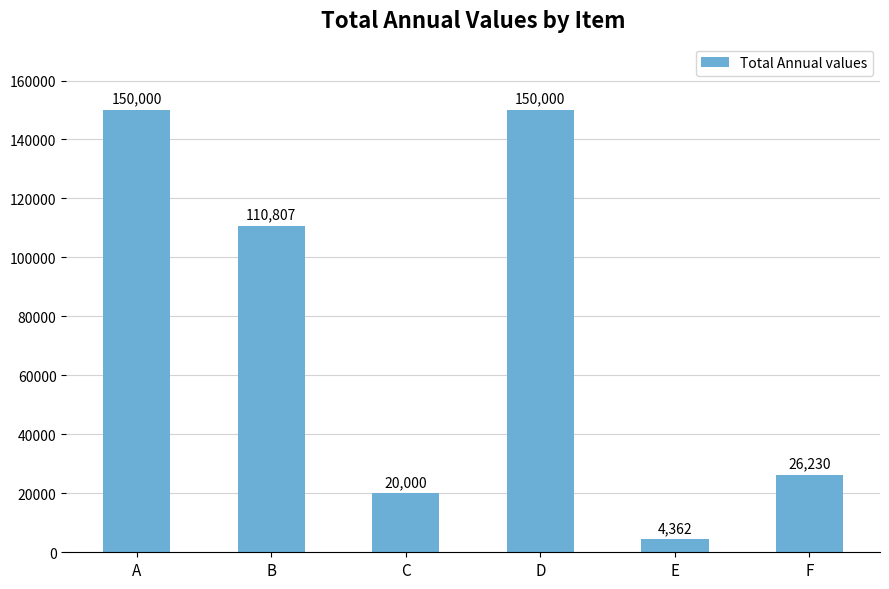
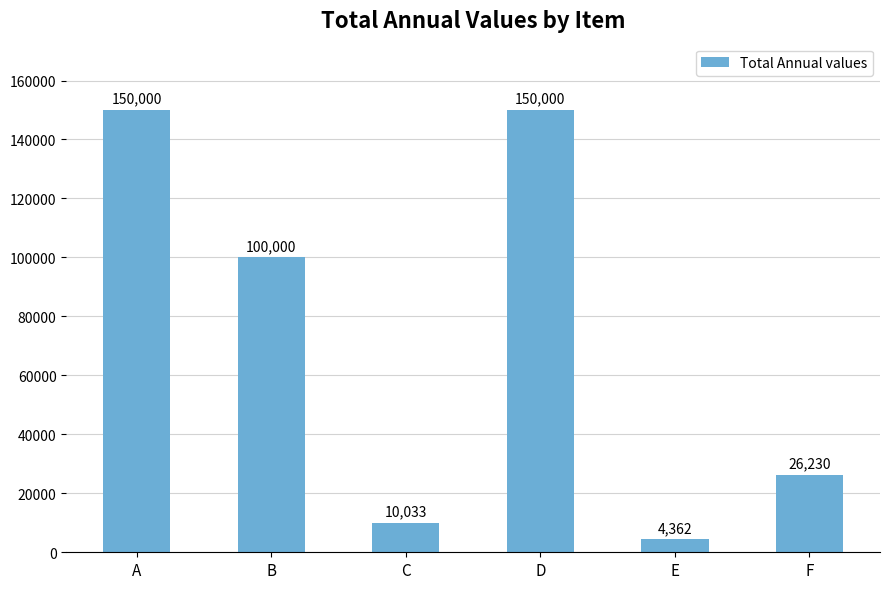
B: 110,807 -> 100,000
C: 20,000 -> 10,033
